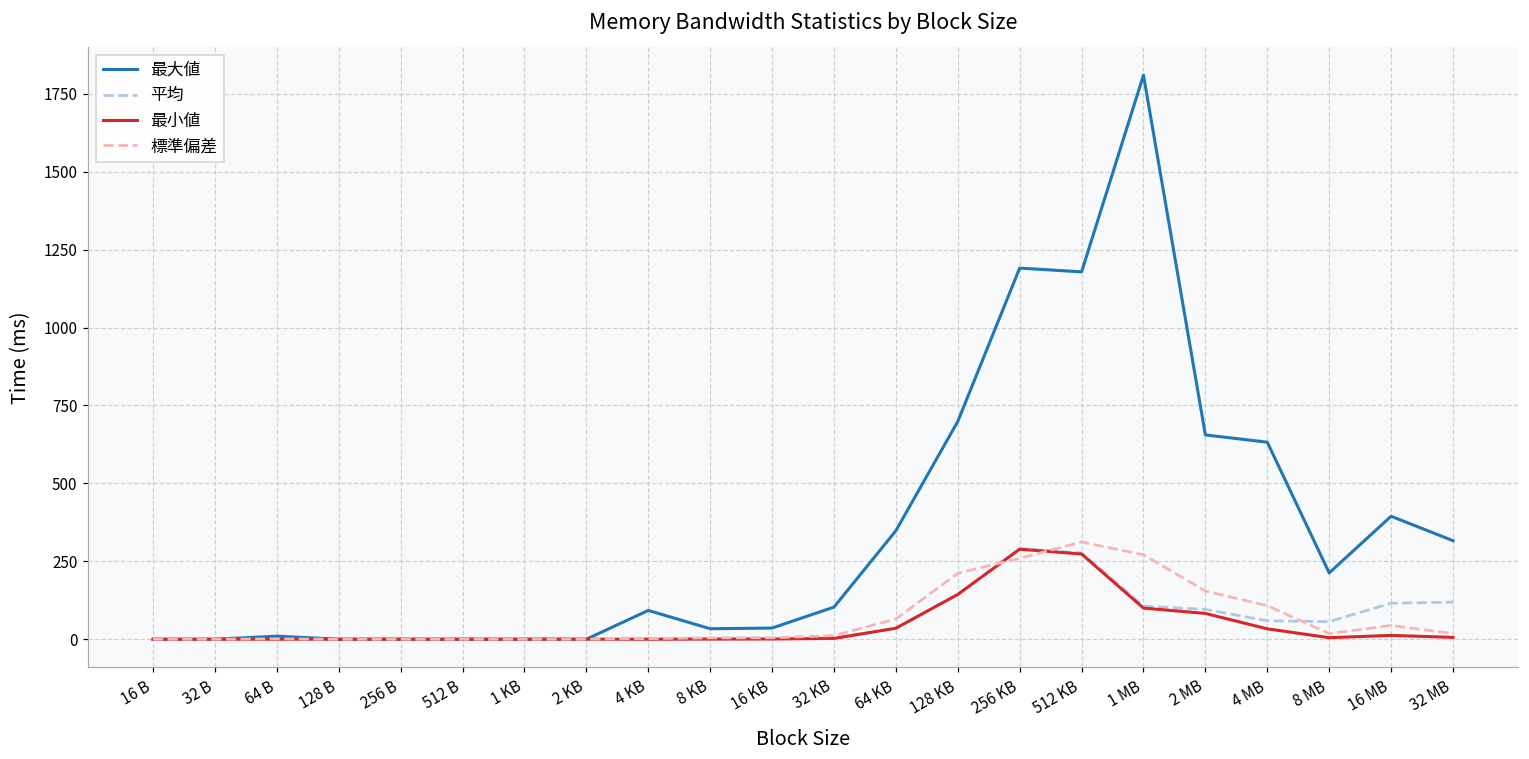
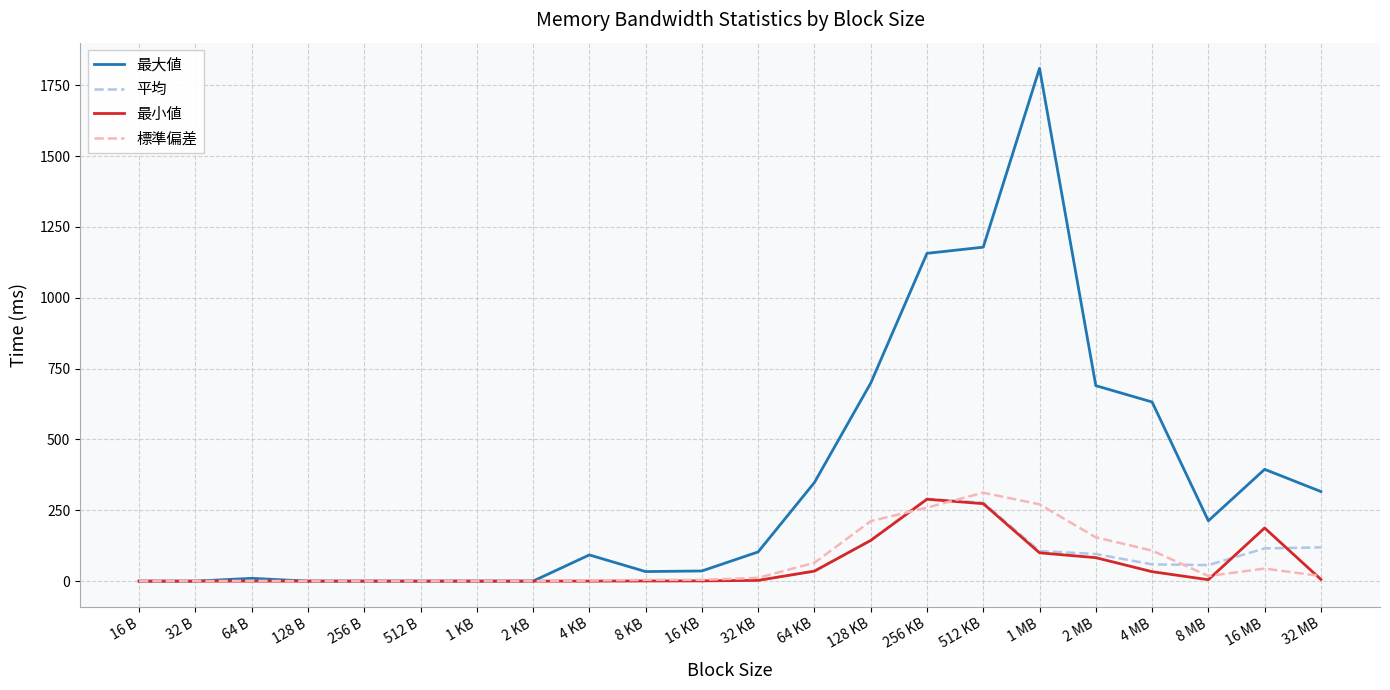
最大値, 256 KB: 1190 -> 1160
最大値, 2 MB: 660 -> 690
最小値, 16 MB: 10 -> 190
